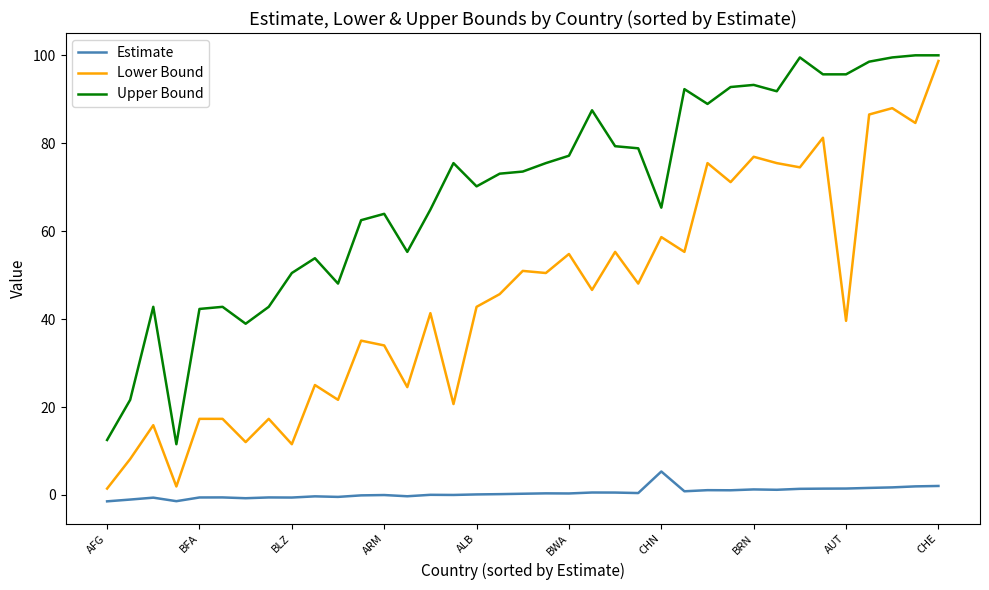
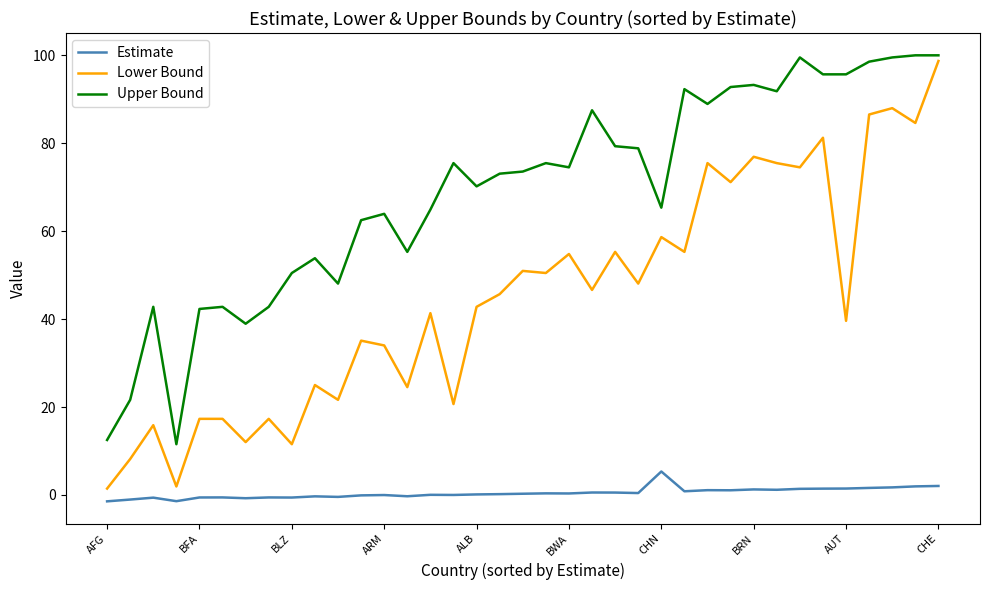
Upper Bound, BWA: 77 -> 75
